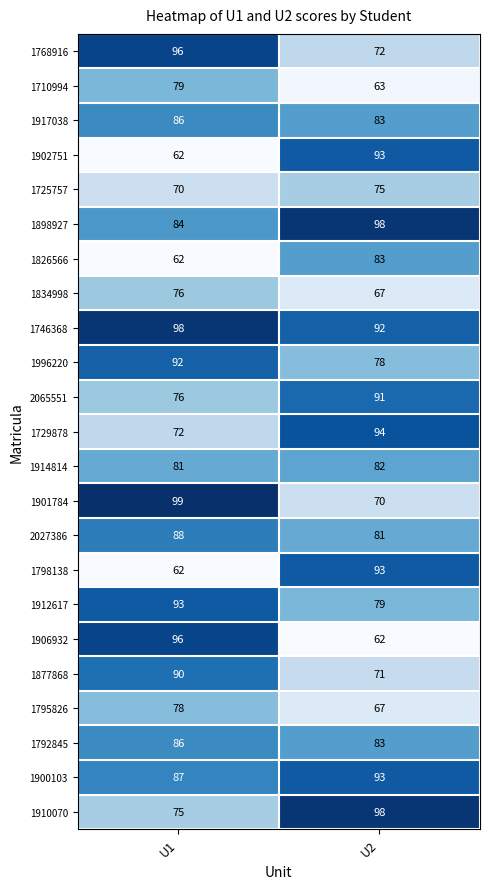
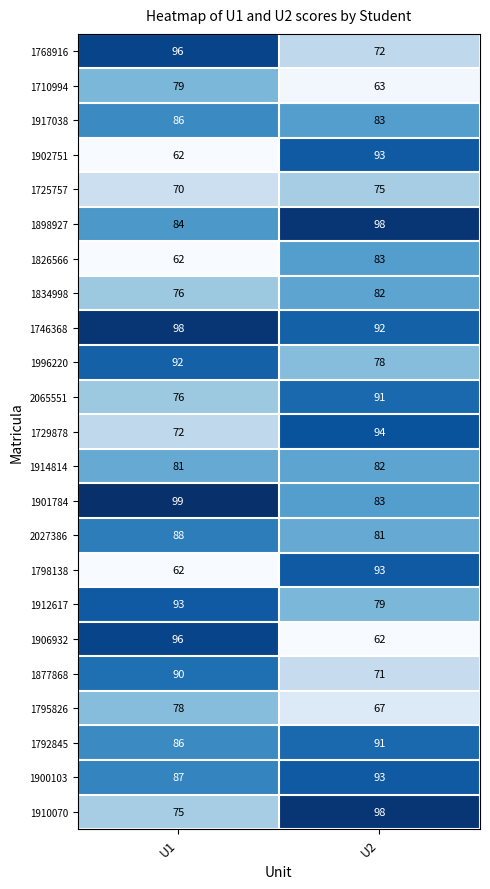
1834998, U2: 67 -> 82
1901784, U2: 70 -> 83
1792845, U2: 83 -> 91
